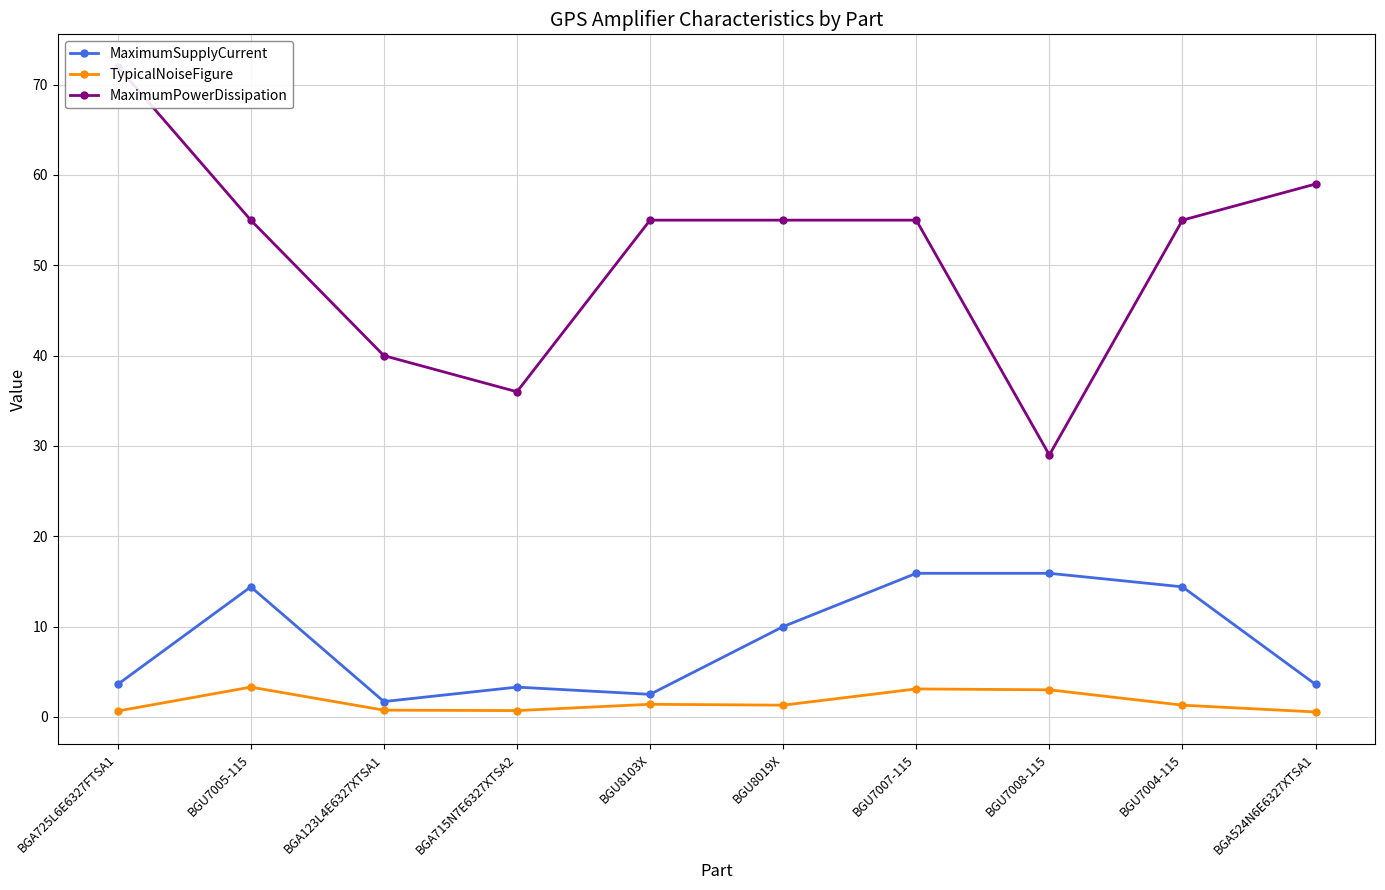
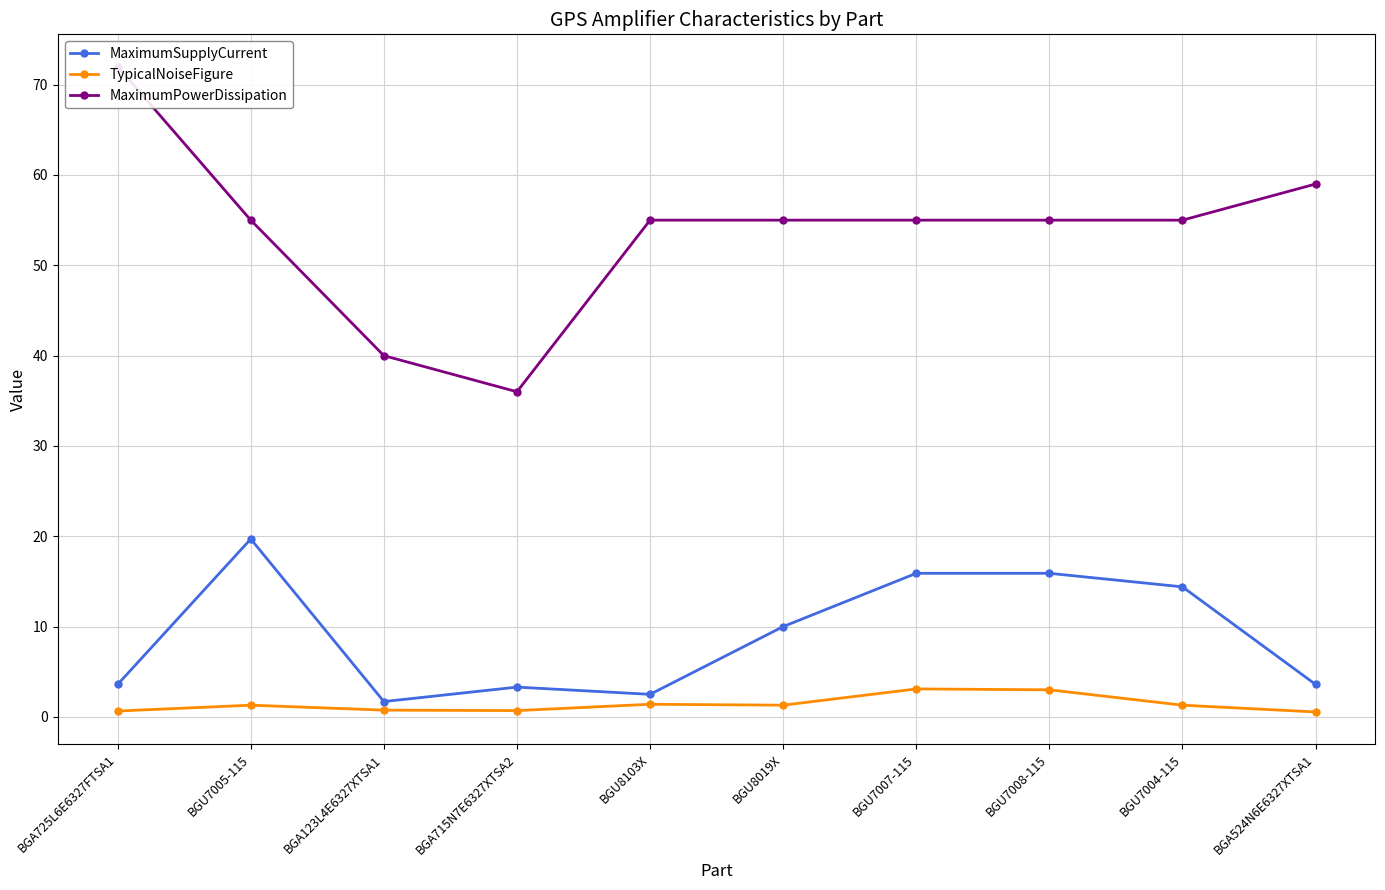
MaximumSupplyCurrent, BGU7005-115: 14 -> 20
TypicalNoiseFigure, BGU7005-115: 3 -> 1
MaximumPowerDissipation, BGU7008-115: 29 -> 55
